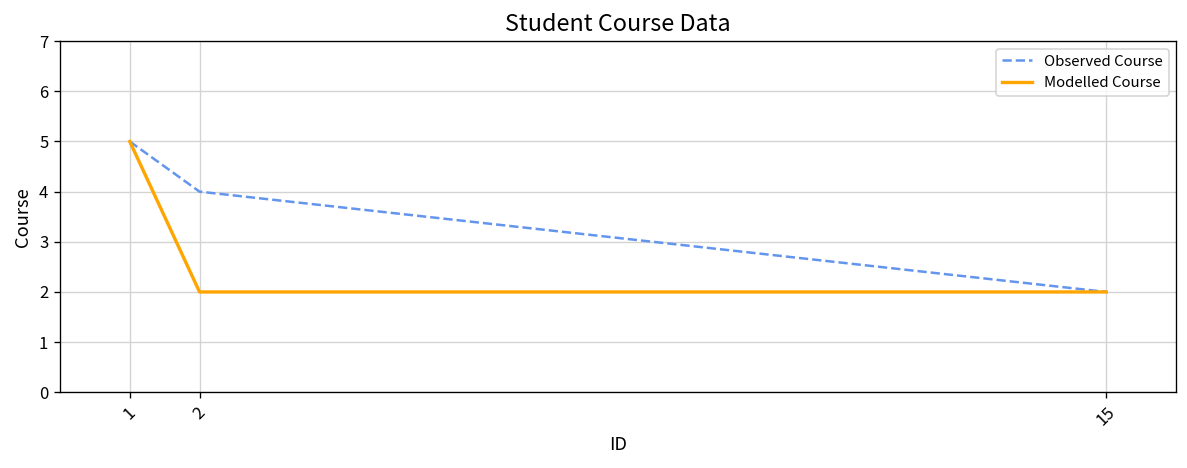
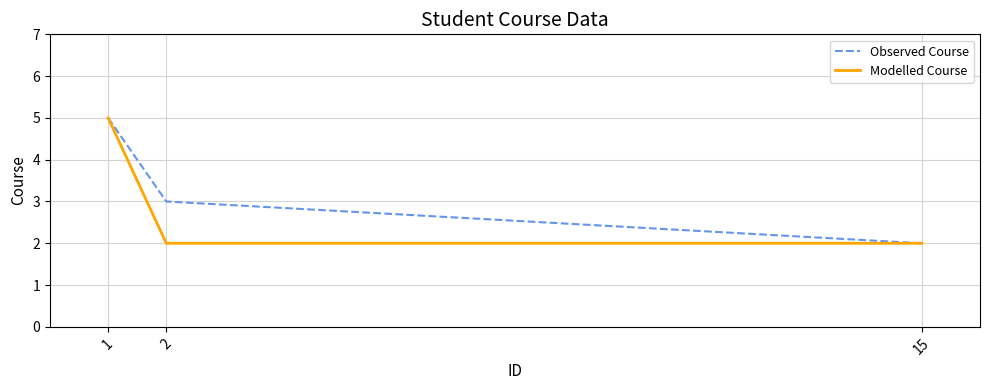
Observed Course, 2: 4 -> 3
